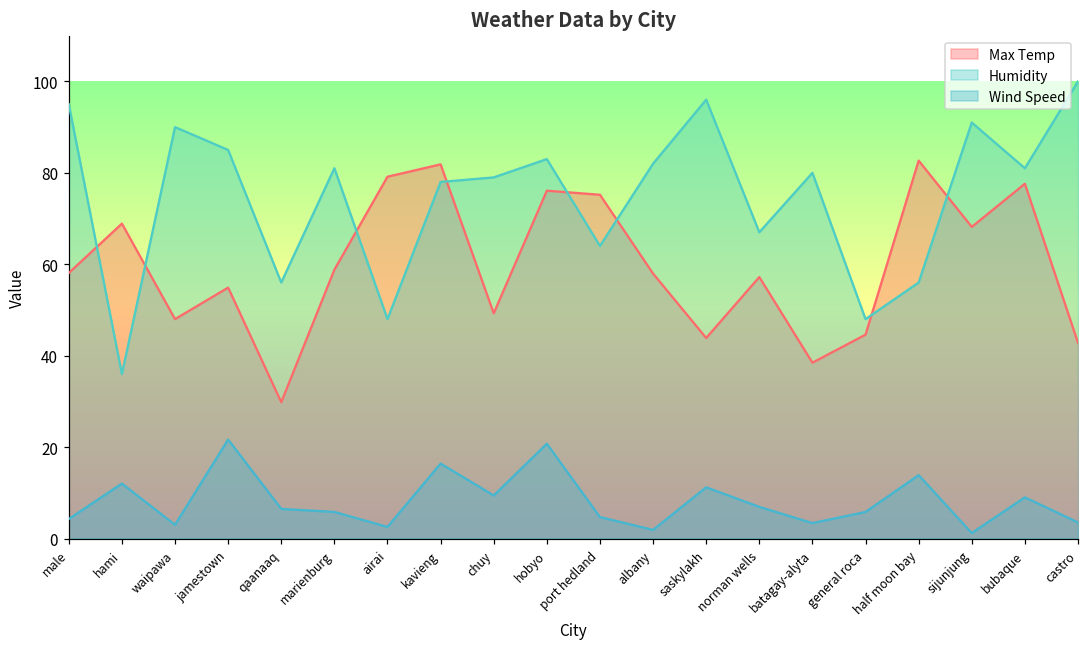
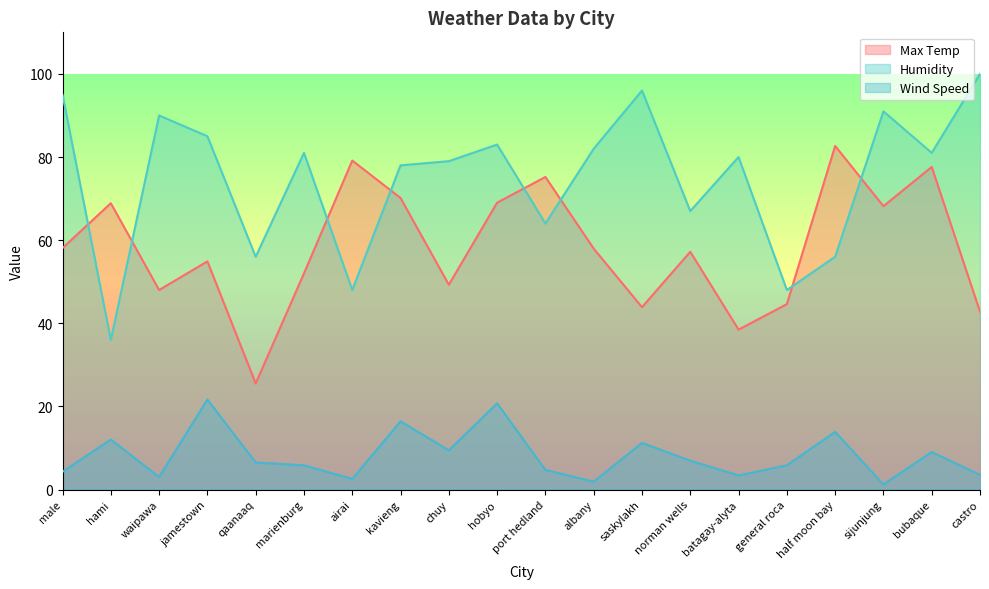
Max Temp, qaanaaq: 30 -> 26
Max Temp, marienburg: 59 -> 52
Max Temp, kavieng: 82 -> 70
Max Temp, hobyo: 76 -> 69
